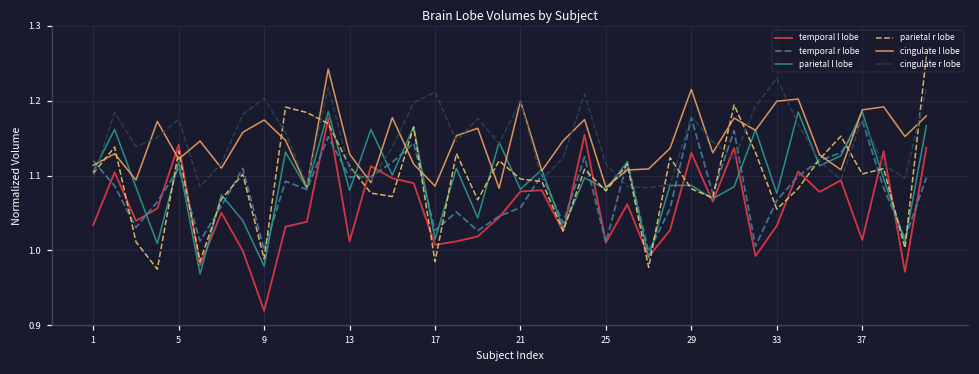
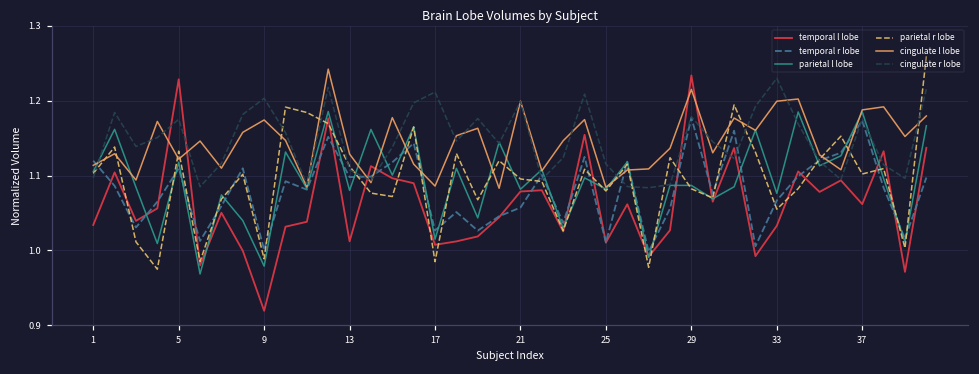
temporal l lobe, 5: 1.14 -> 1.23
temporal l lobe, 29: 1.13 -> 1.23
temporal l lobe, 37: 1.01 -> 1.06
